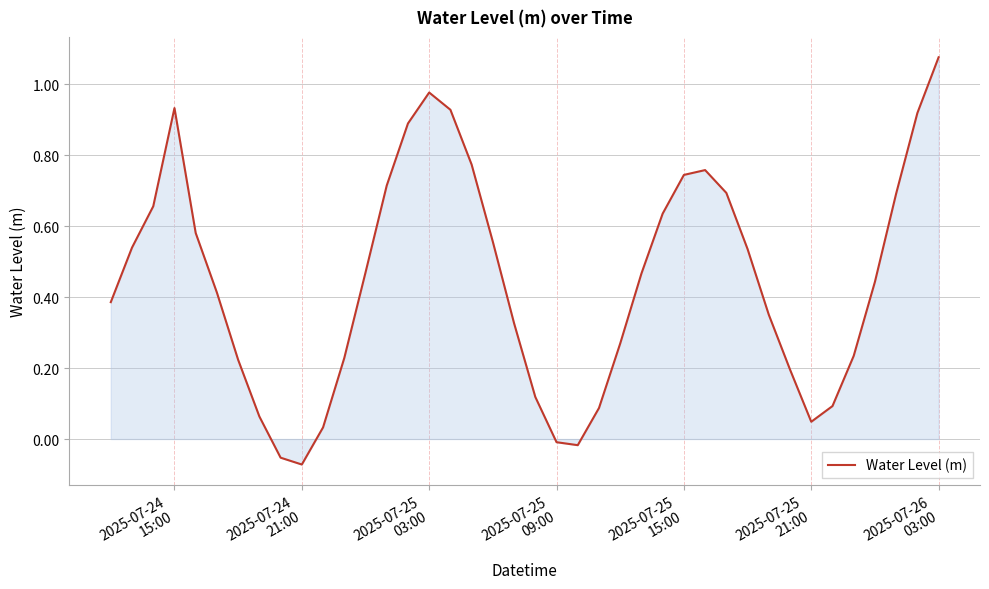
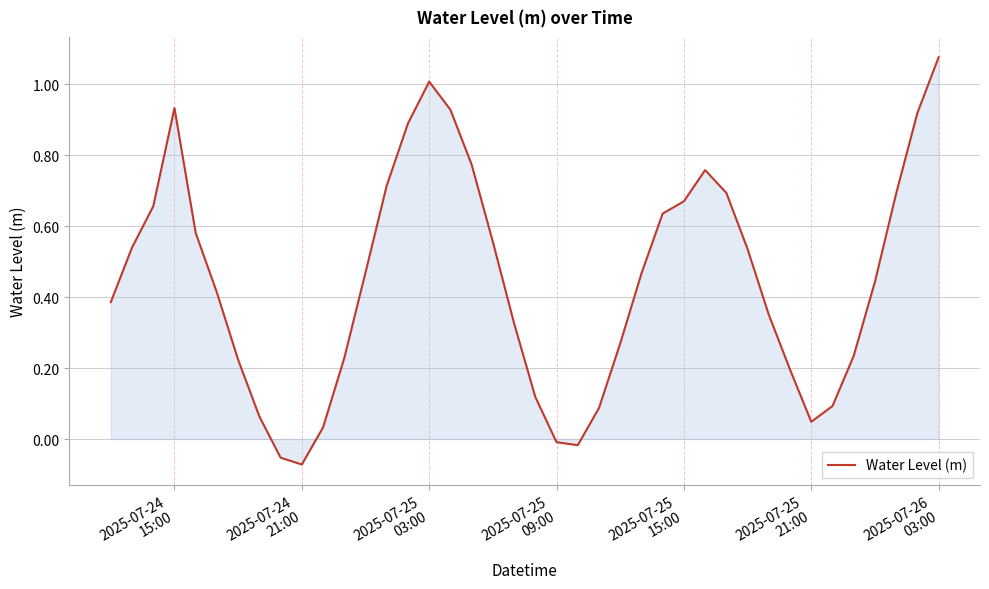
Water Level (m), 2025-07-25 03:00: 0.98 -> 1.01
Water Level (m), 2025-07-25 15:00: 0.74 -> 0.67
